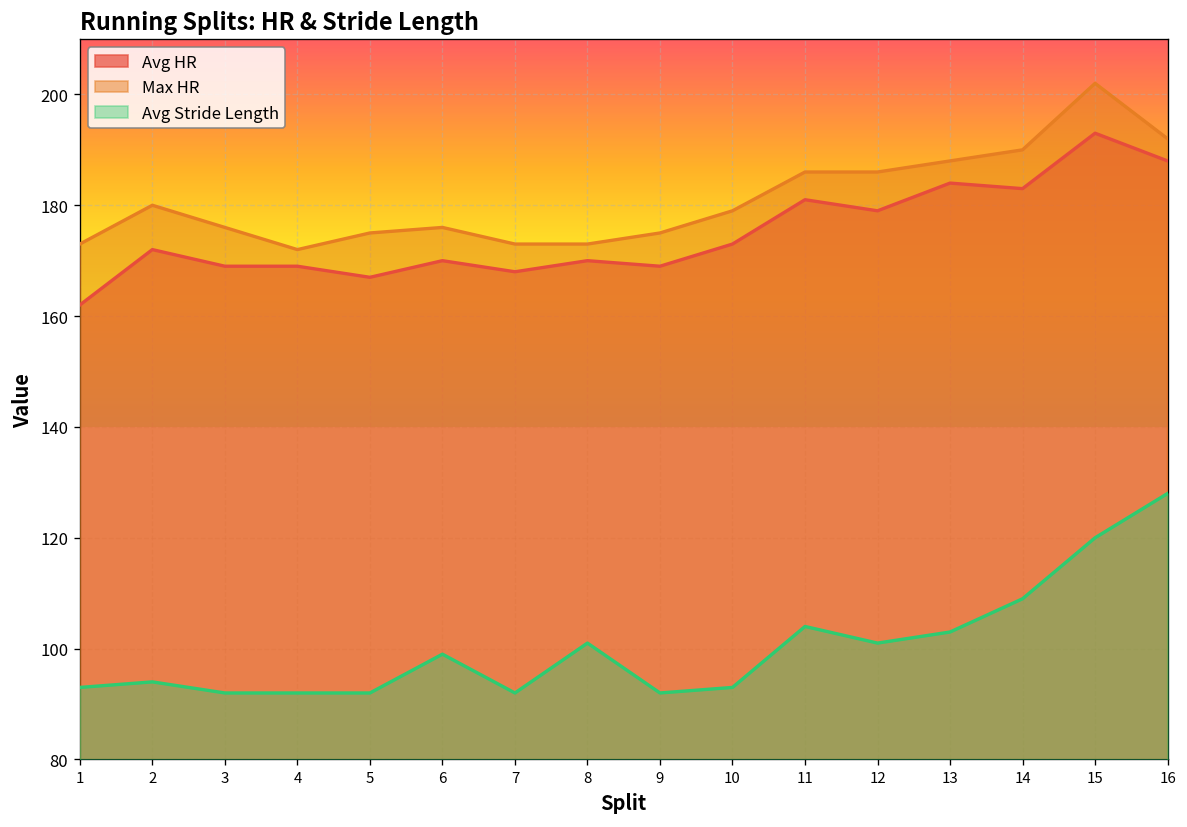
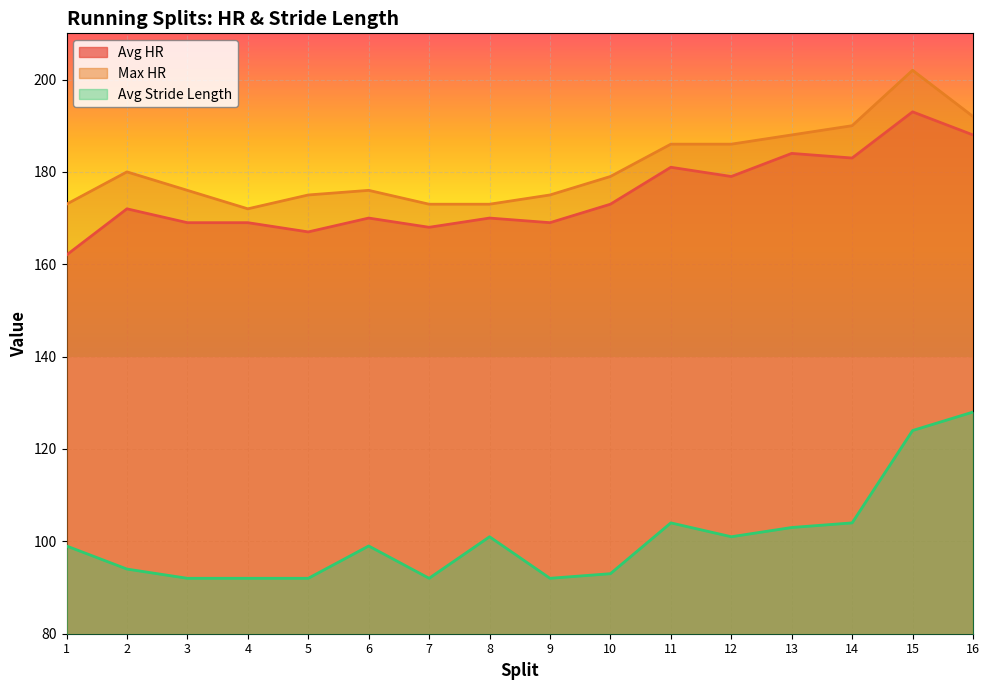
Avg Stride Length, 1: 93 -> 99
Avg Stride Length, 14: 109 -> 104
Avg Stride Length, 15: 120 -> 124
